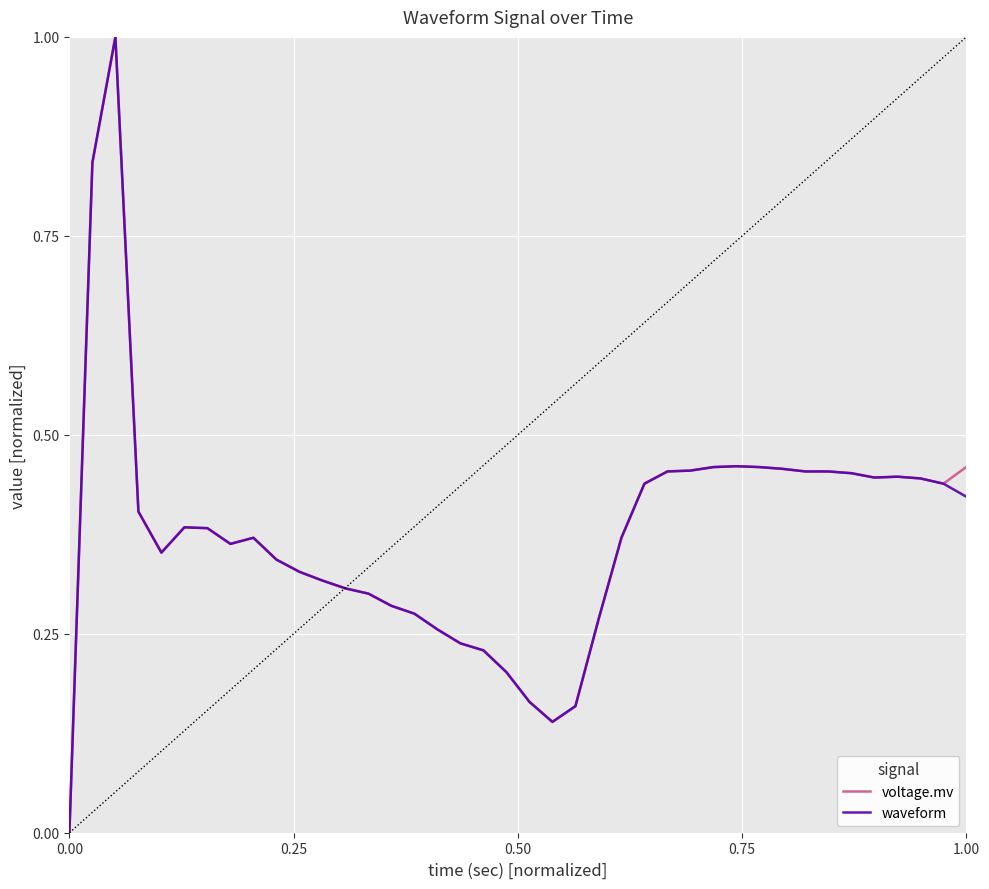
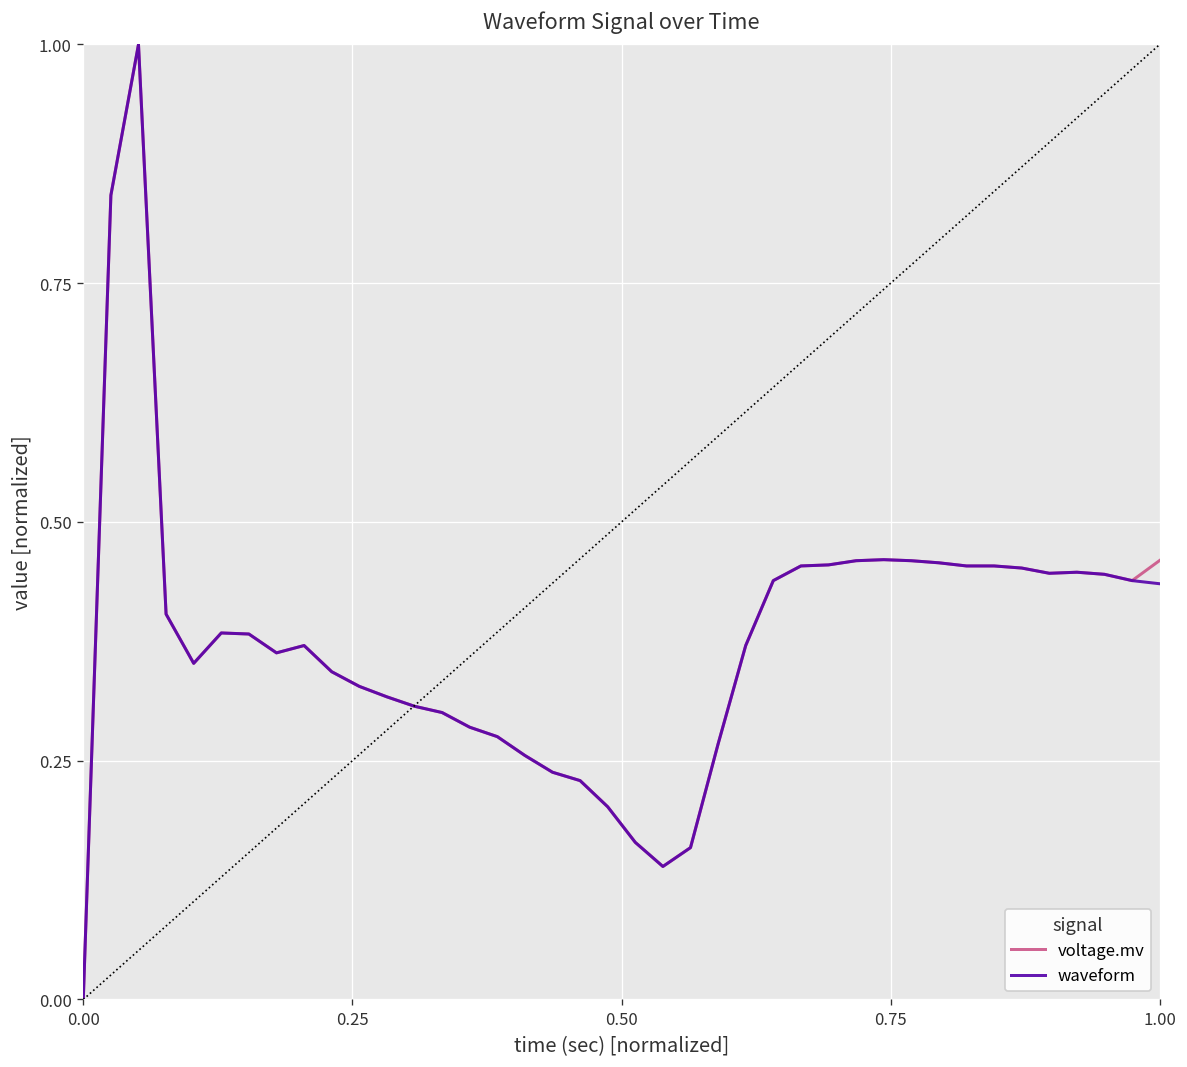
waveform, 1.00: 0.42 -> 0.44
